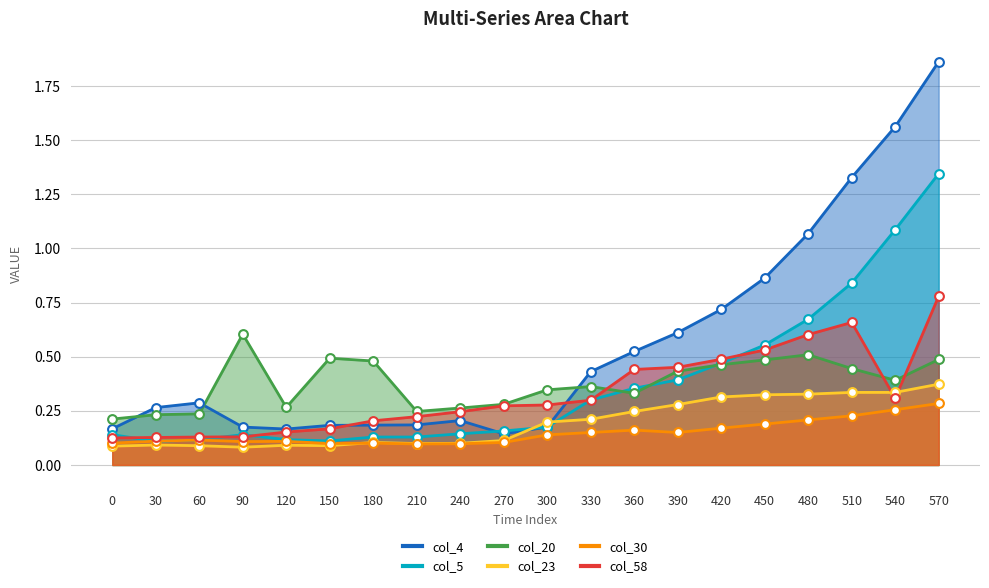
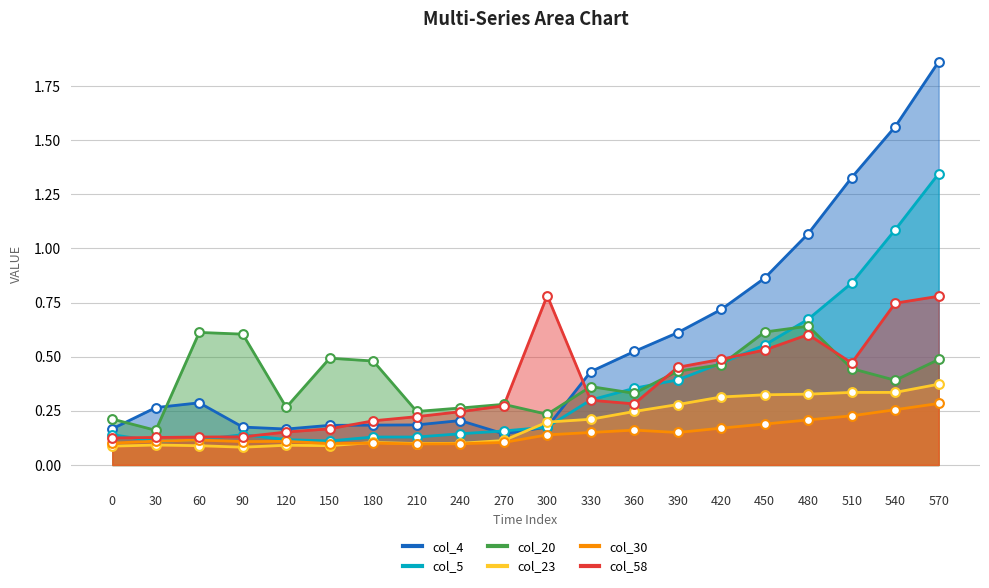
col_20, 30: 0.23 -> 0.16
col_20, 60: 0.24 -> 0.61
col_20, 300: 0.35 -> 0.23
col_58, 300: 0.28 -> 0.78
col_58, 360: 0.44 -> 0.28
col_20, 450: 0.49 -> 0.61
col_20, 480: 0.51 -> 0.64
col_58, 510: 0.66 -> 0.47
col_58, 540: 0.31 -> 0.75
